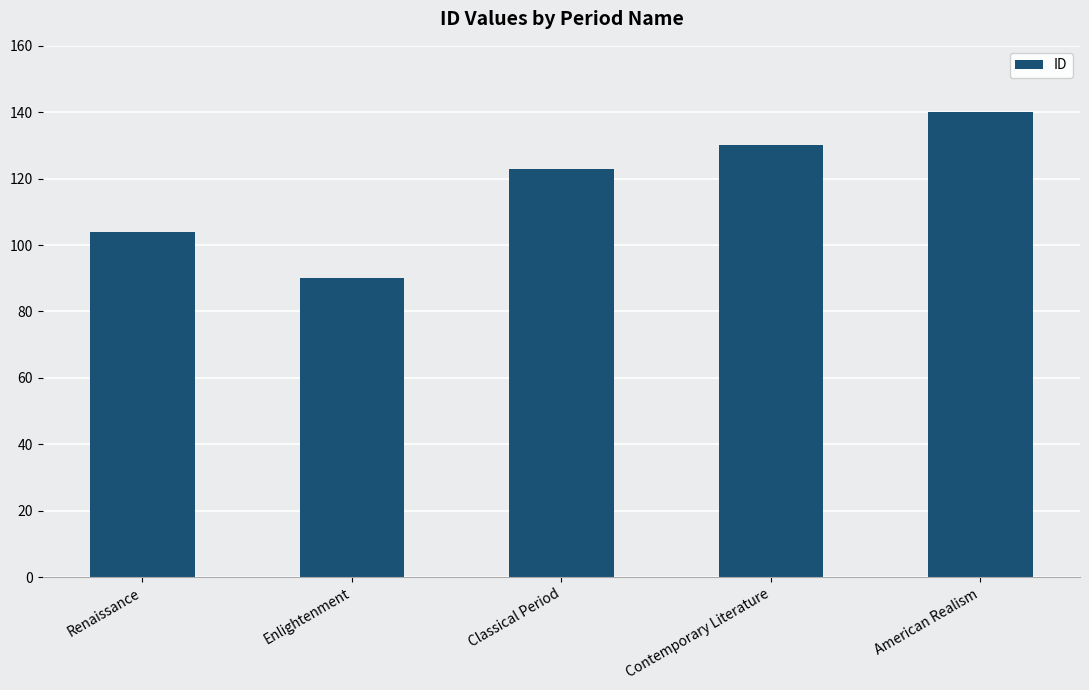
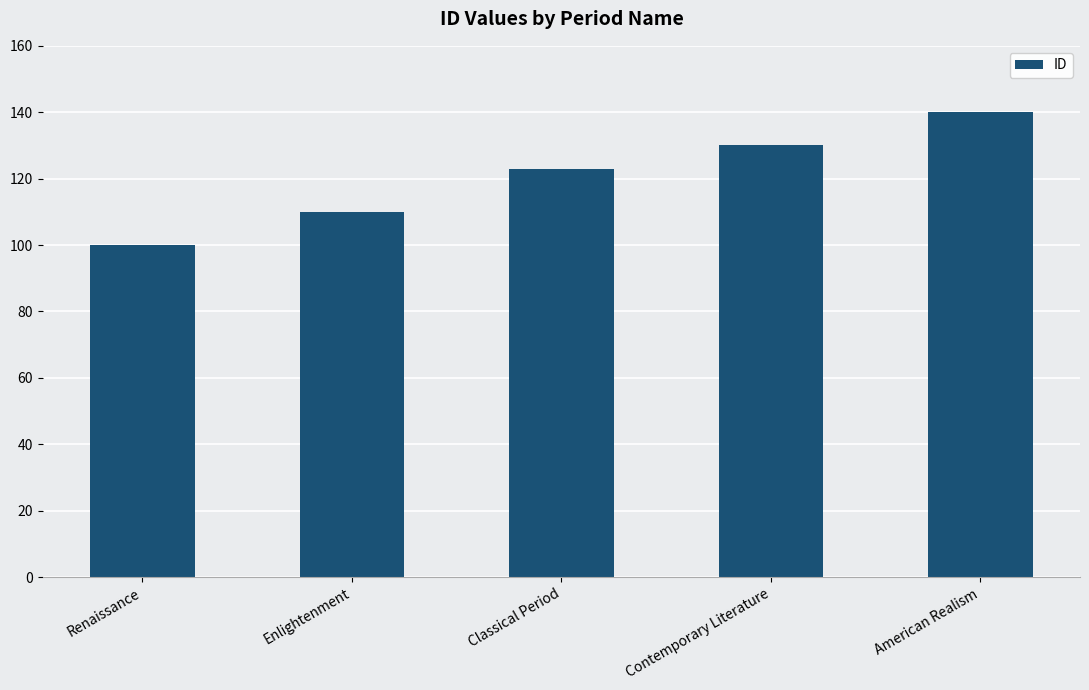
Renaissance: 104 -> 100
Enlightenment: 90 -> 110
